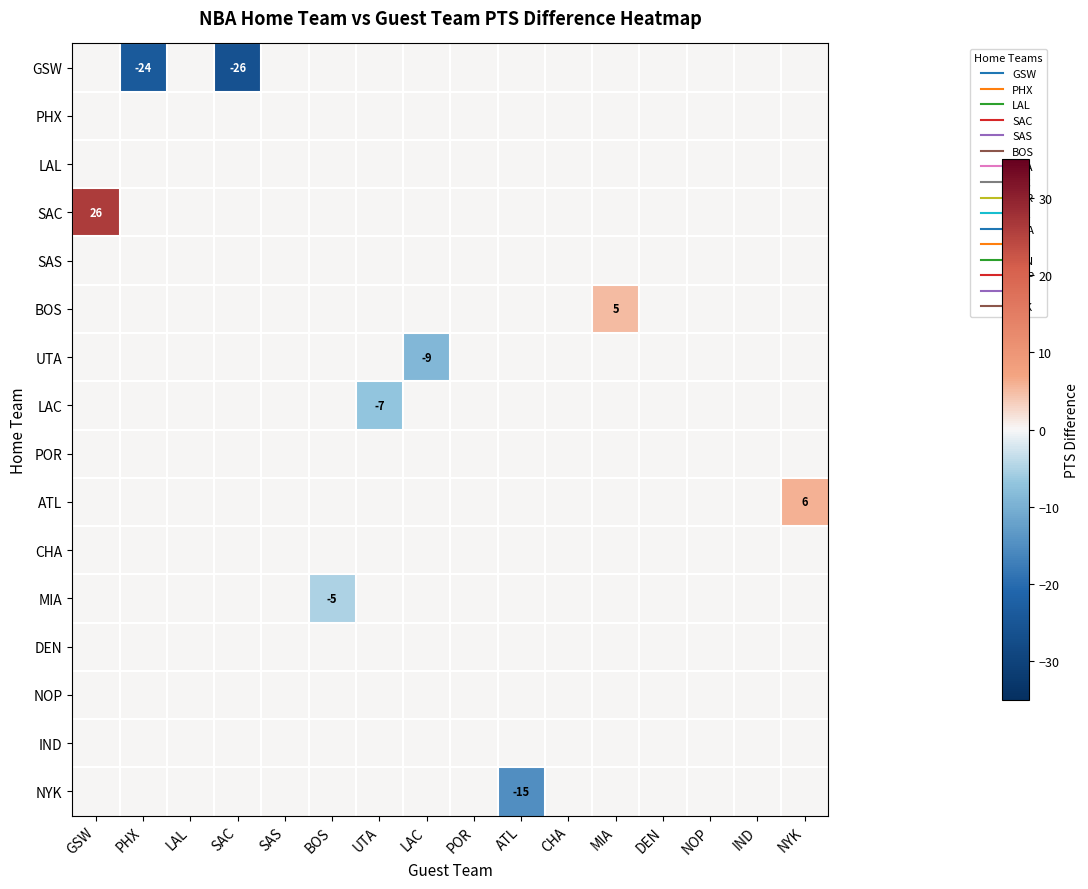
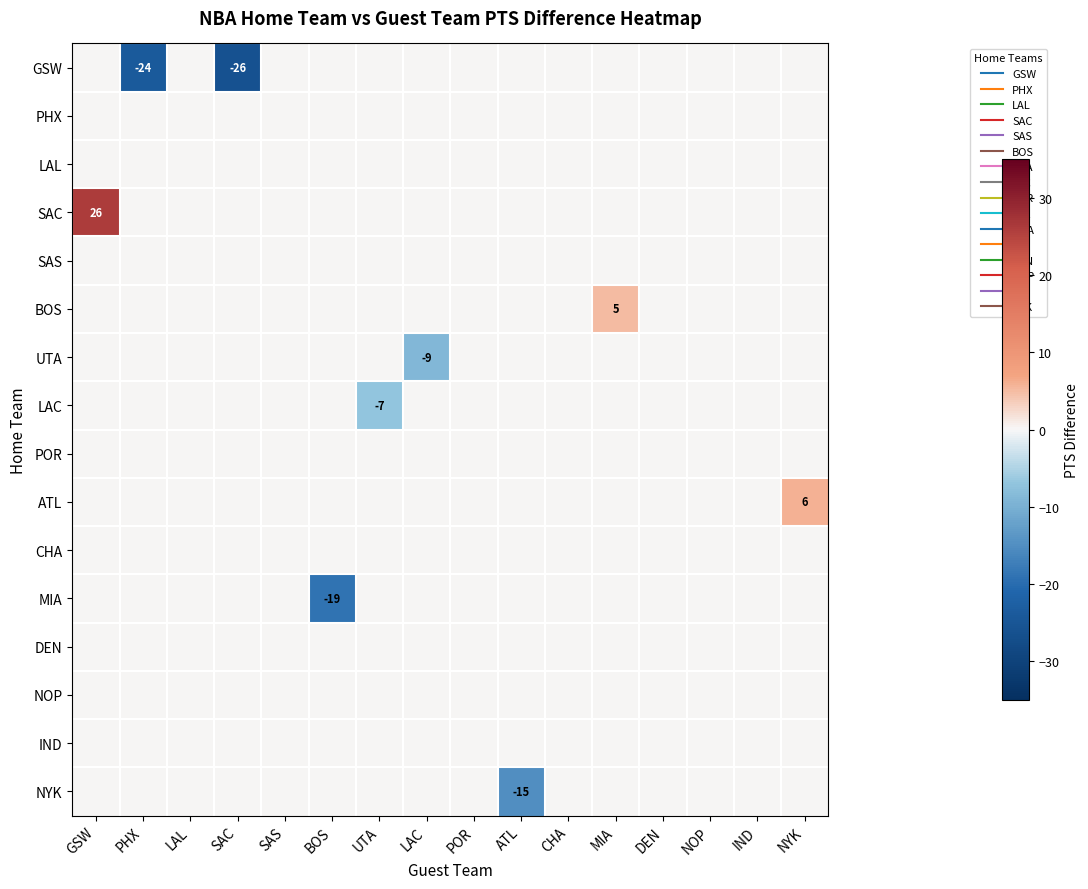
MIA, BOS: -5 -> -19
